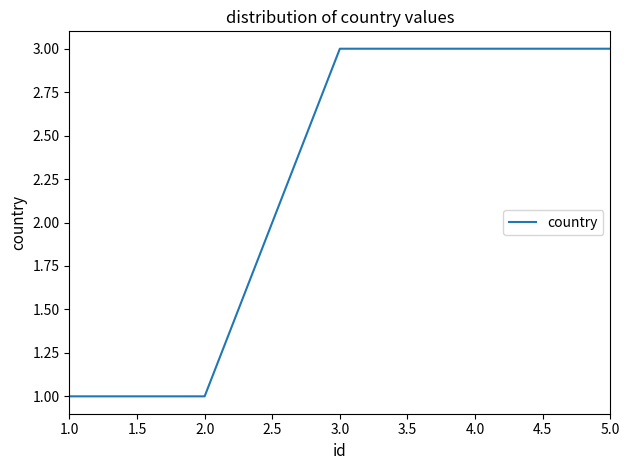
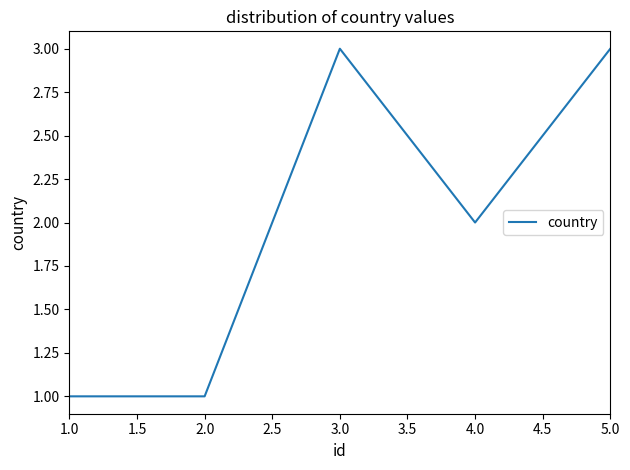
4.0: 3 -> 2
